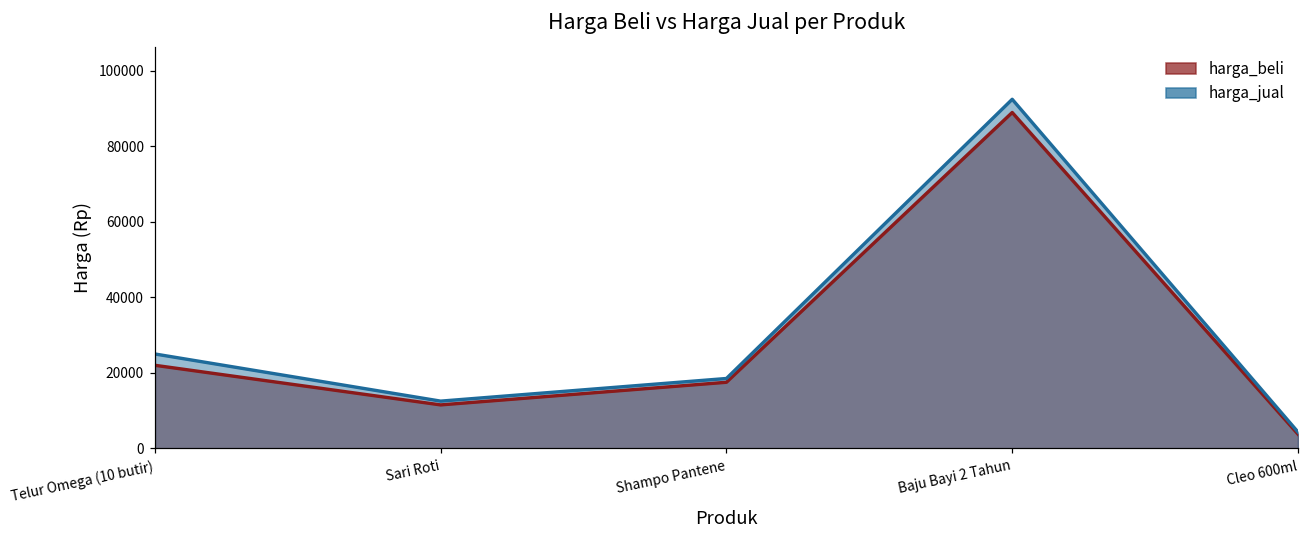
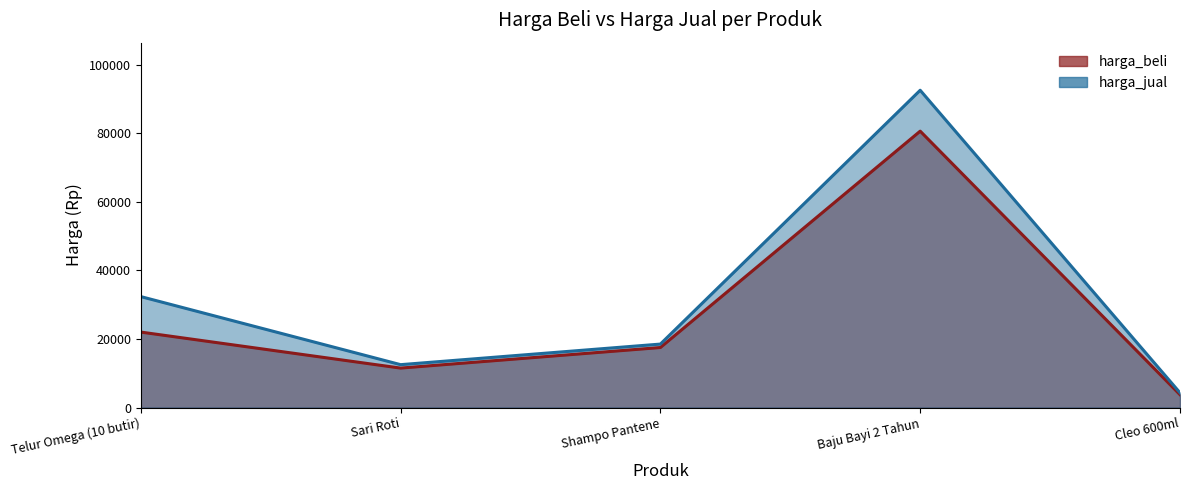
harga_jual, Telur Omega (10 butir): 25000 -> 32000
harga_beli, Baju Bayi 2 Tahun: 89000 -> 81000
